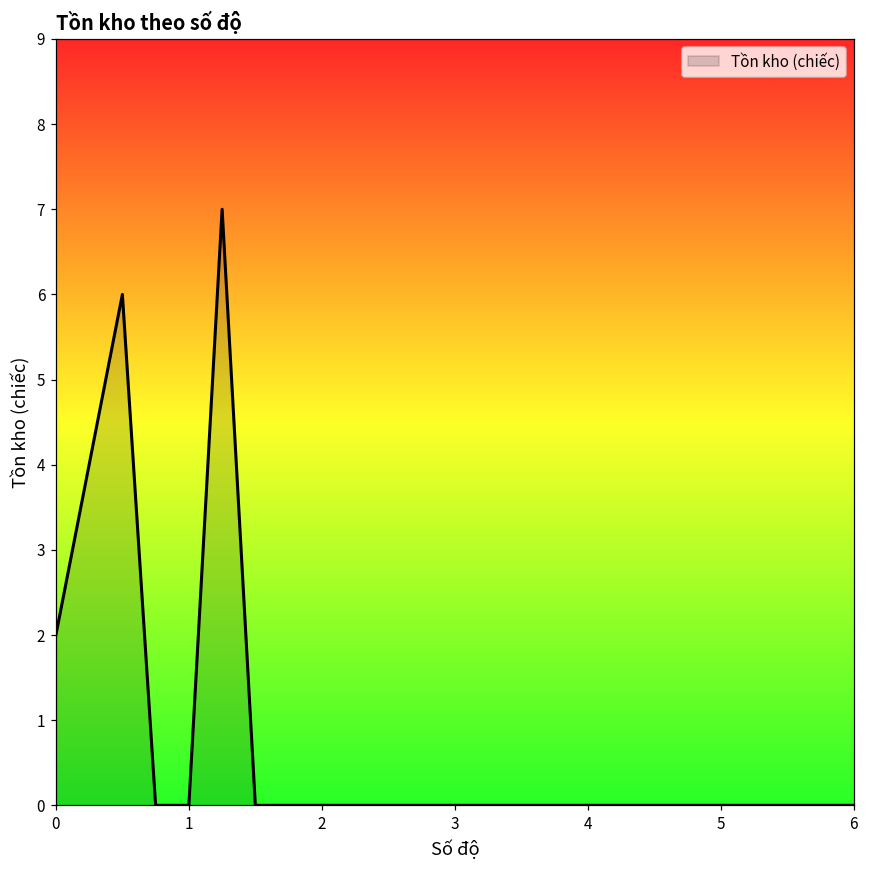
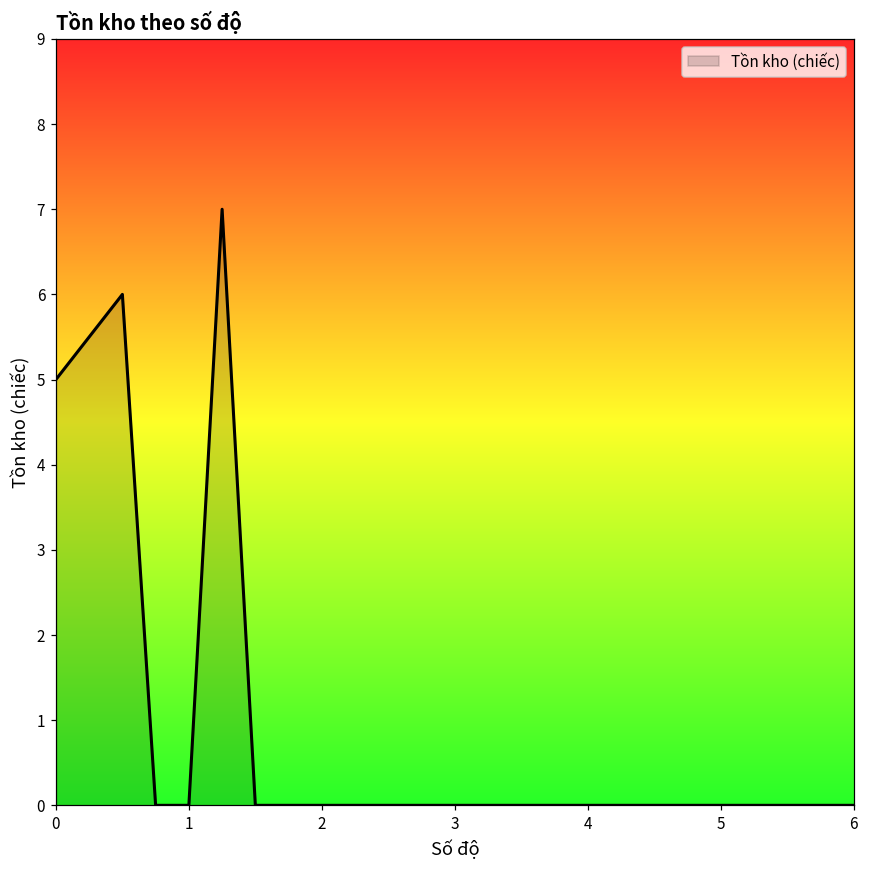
0: 2 -> 5
